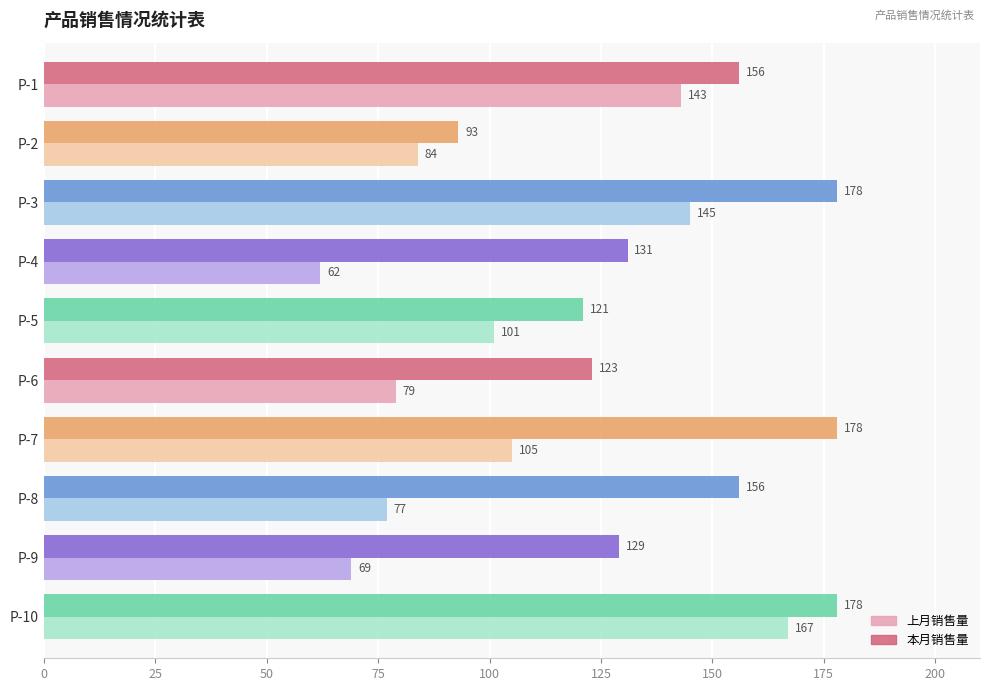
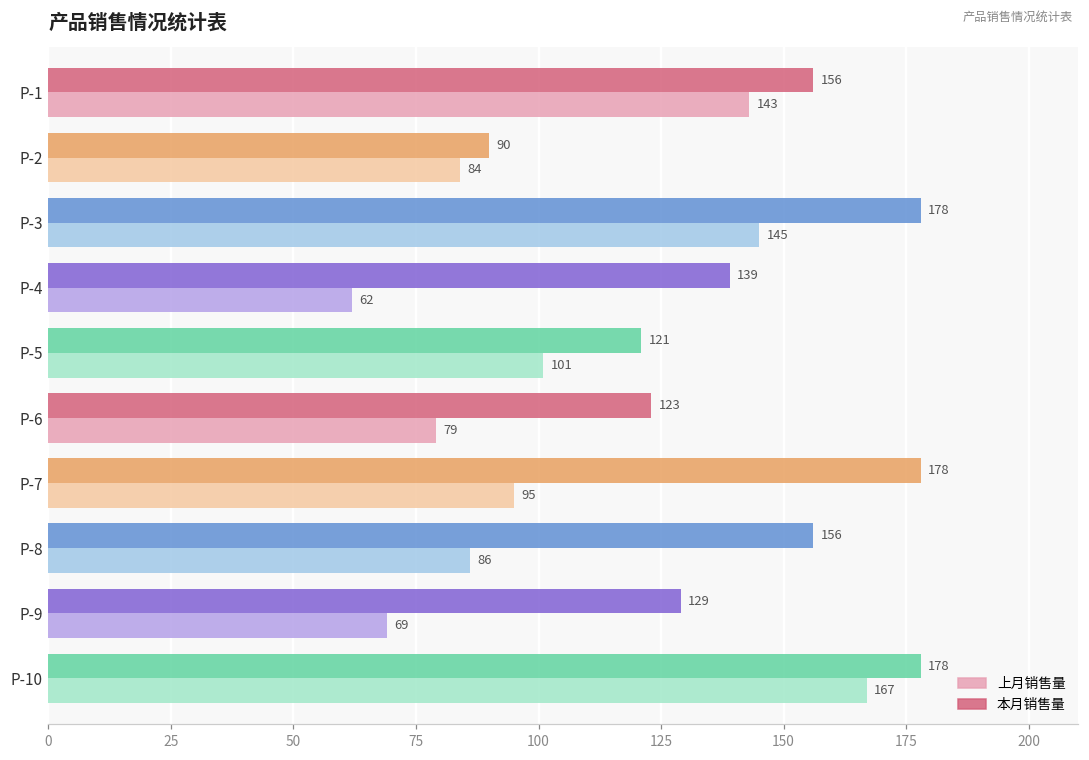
本月销售量, P-2: 93 -> 90
本月销售量, P-4: 131 -> 139
上月销售量, P-7: 105 -> 95
上月销售量, P-8: 77 -> 86
